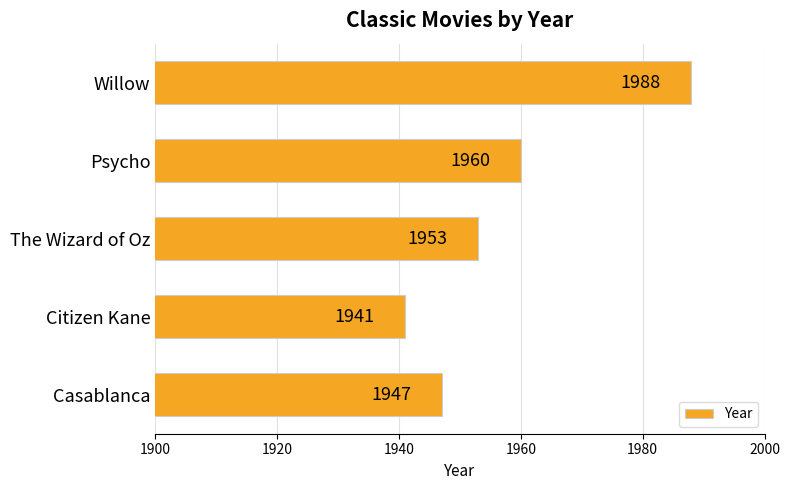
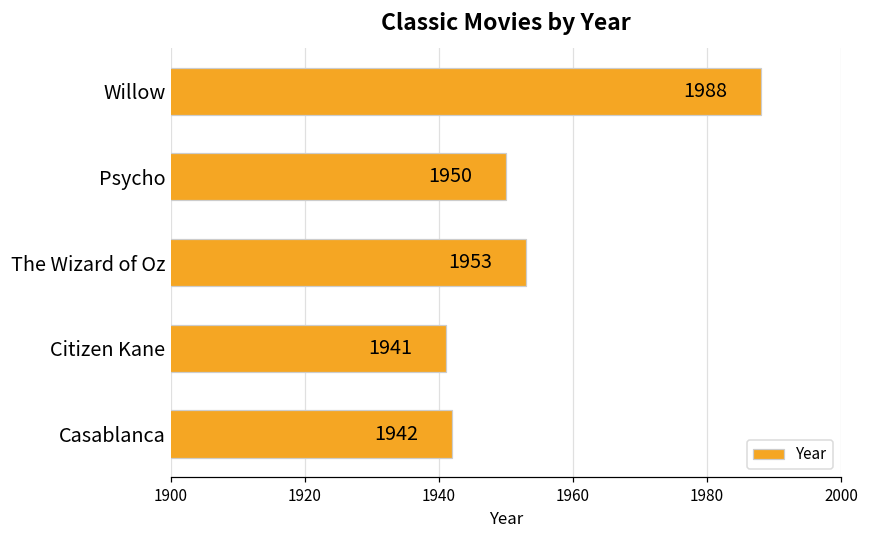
Psycho: 1960 -> 1950
Casablanca: 1947 -> 1942
